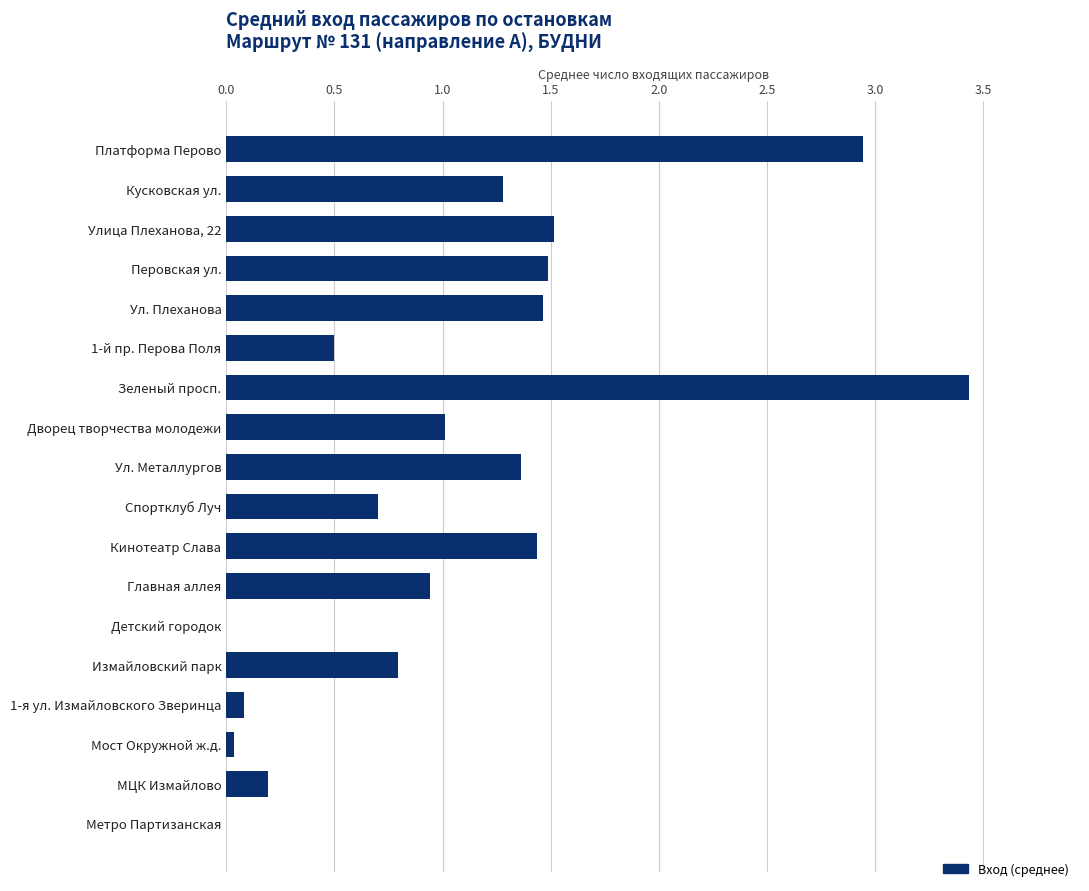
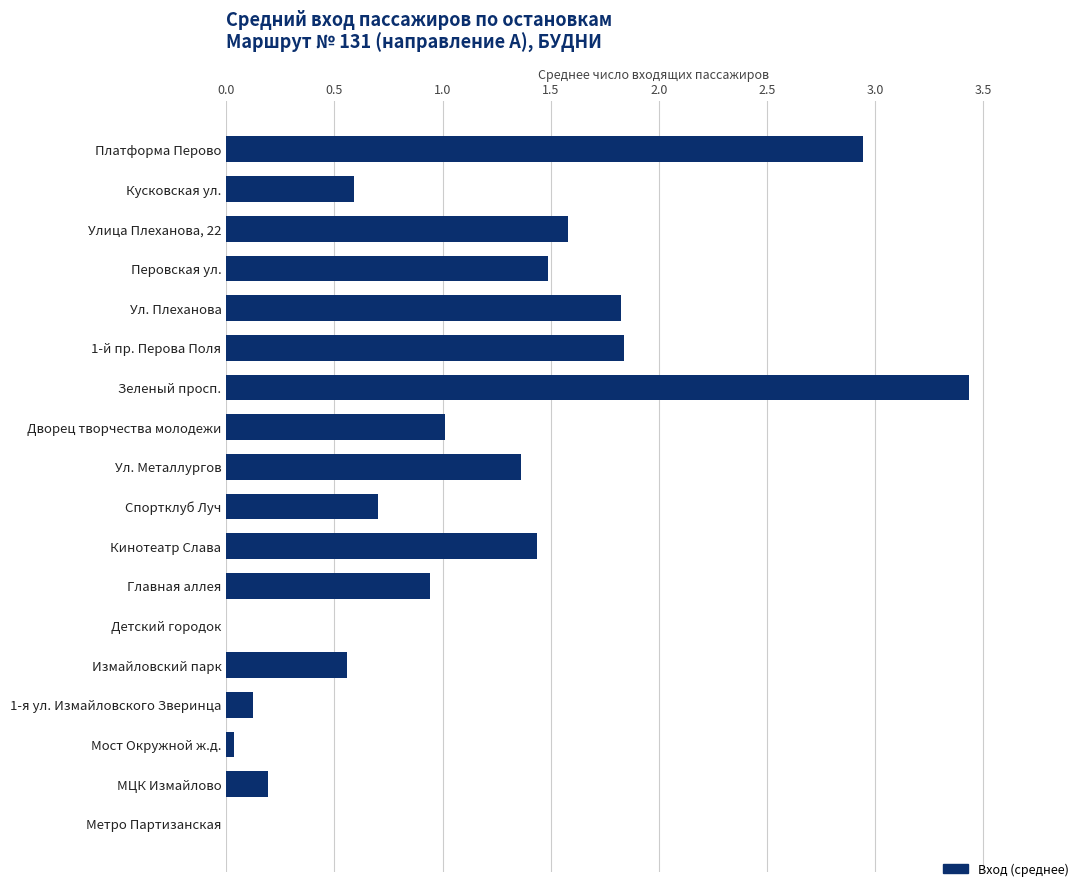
Кусковская ул.: 1.28 -> 0.59
Улица Плеханова, 22: 1.52 -> 1.58
Ул. Плеханова: 1.47 -> 1.82
1-й пр. Перова Поля: 0.50 -> 1.84
Измайловский парк: 0.80 -> 0.56
1-я ул. Измайловского Зверинца: 0.08 -> 0.13
